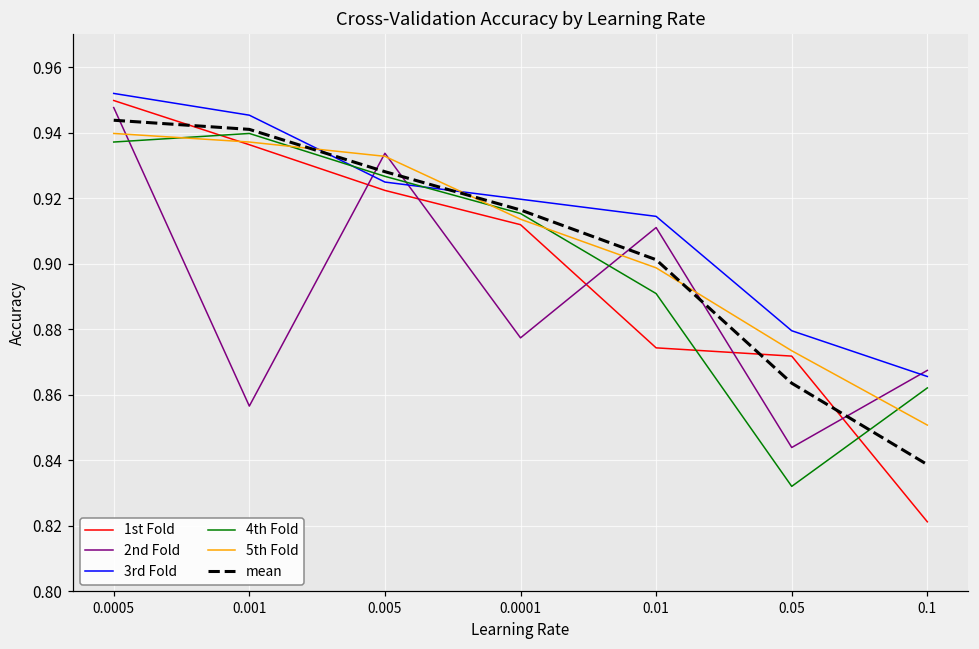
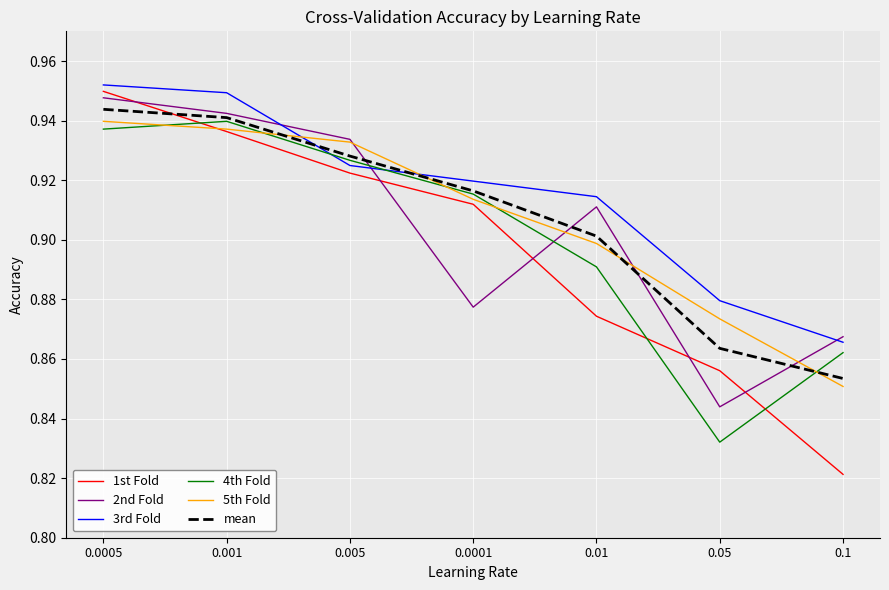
2nd Fold, 0.001: 0.857 -> 0.942
3rd Fold, 0.001: 0.945 -> 0.949
1st Fold, 0.05: 0.872 -> 0.856
mean, 0.1: 0.839 -> 0.853
